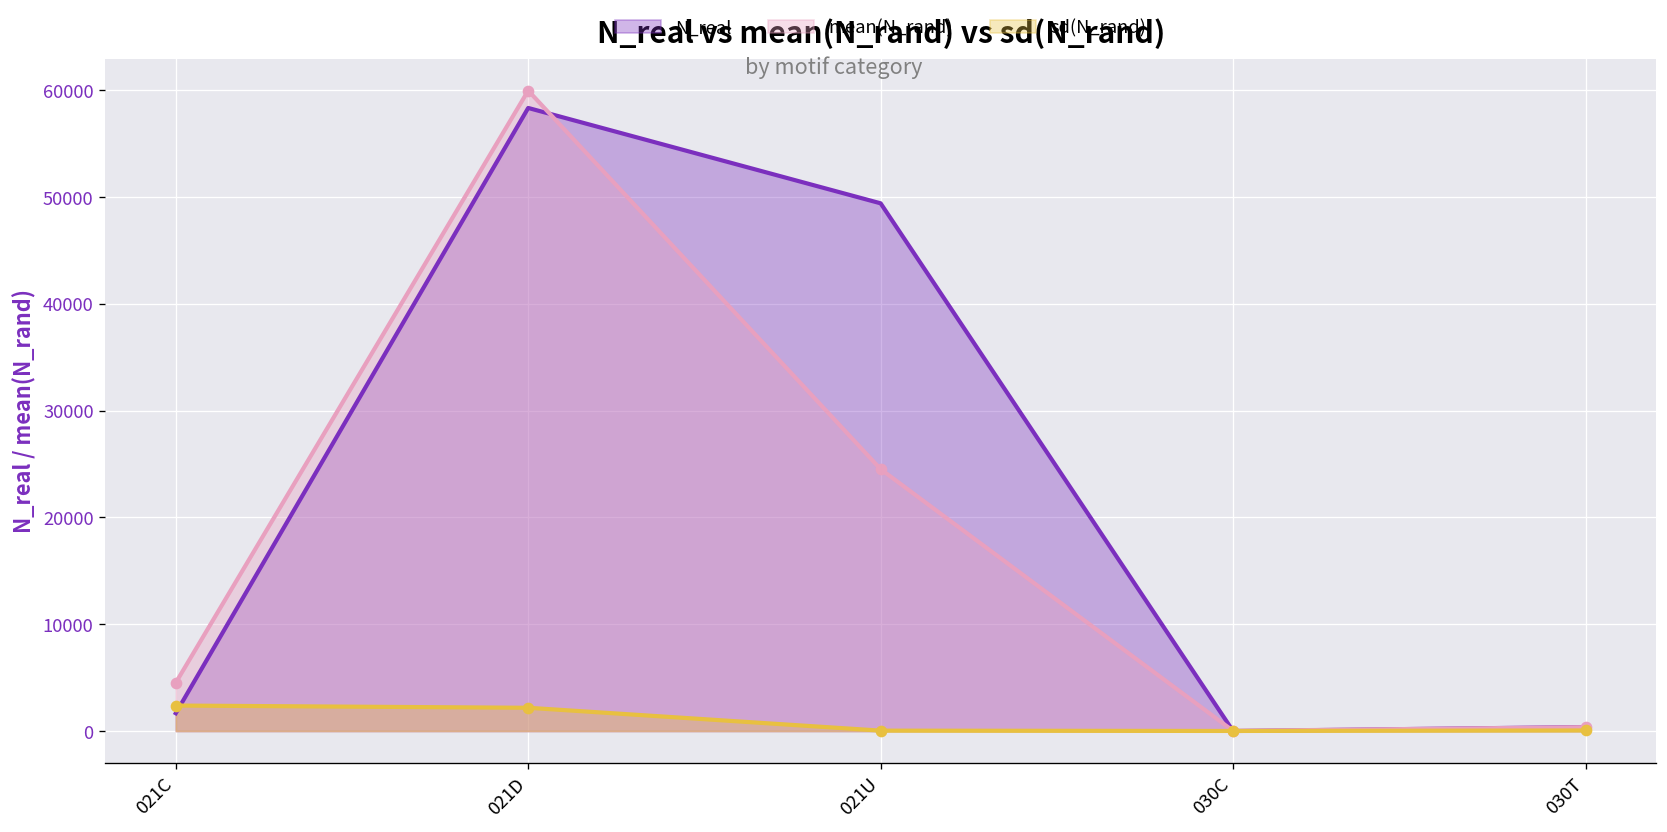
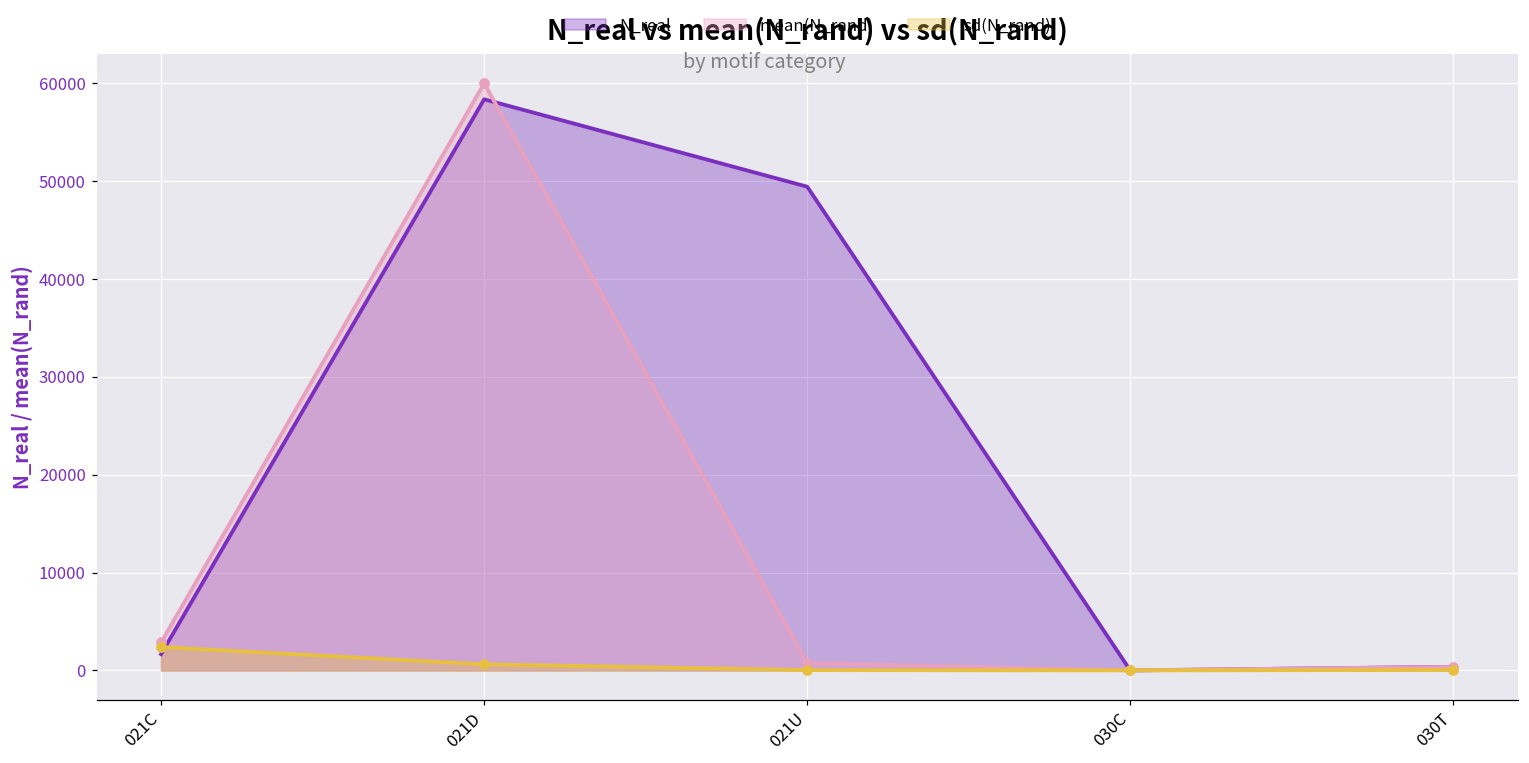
mean(N_rand), 021C: 5000 -> 3000
sd(N_rand), 021D: 2000 -> 1000
mean(N_rand), 021U: 25000 -> 1000
